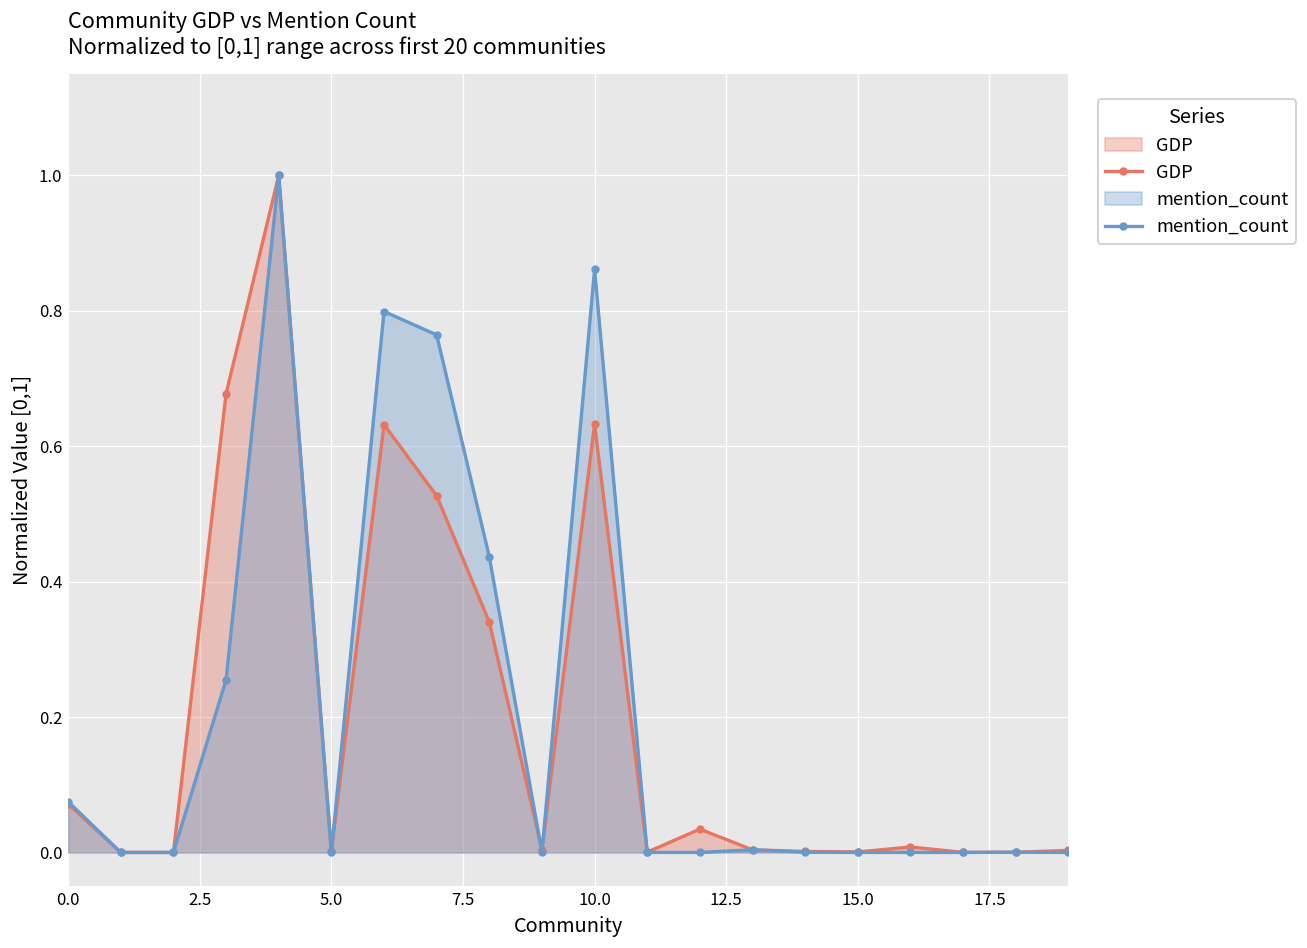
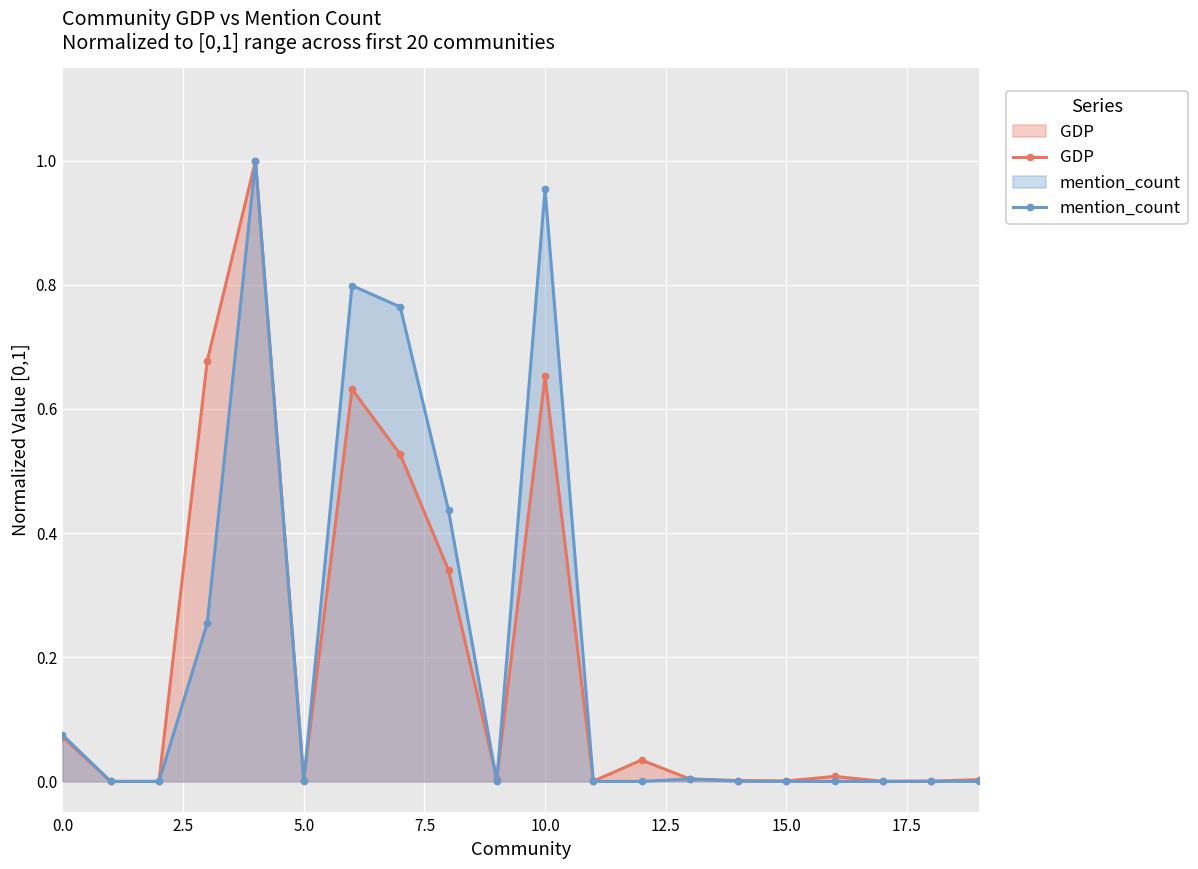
GDP, 10.0: 0.63 -> 0.65
mention_count, 10.0: 0.86 -> 0.95
